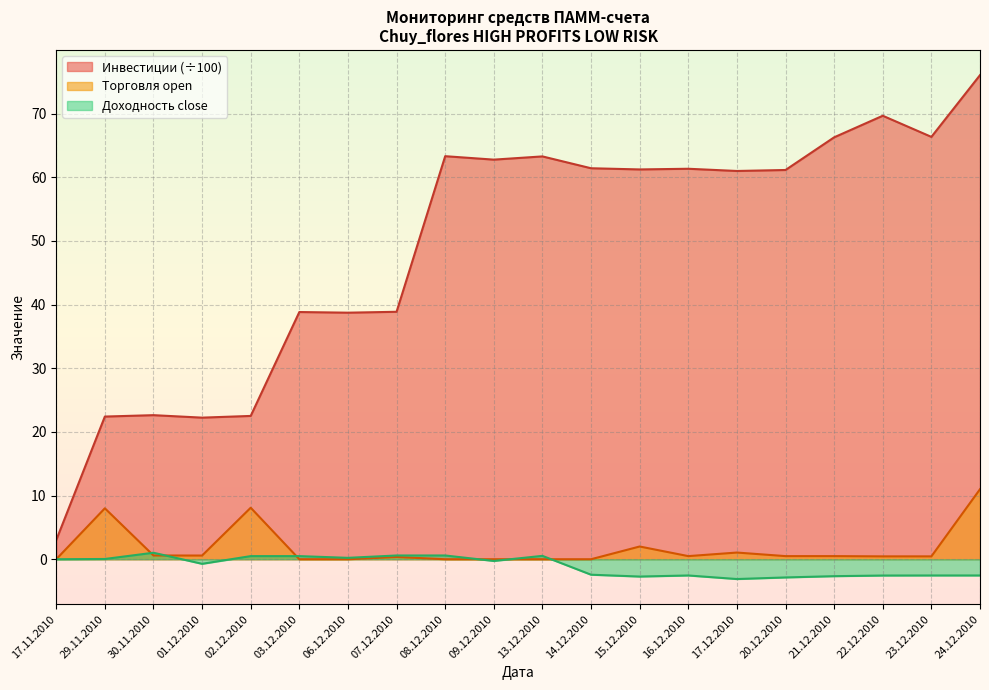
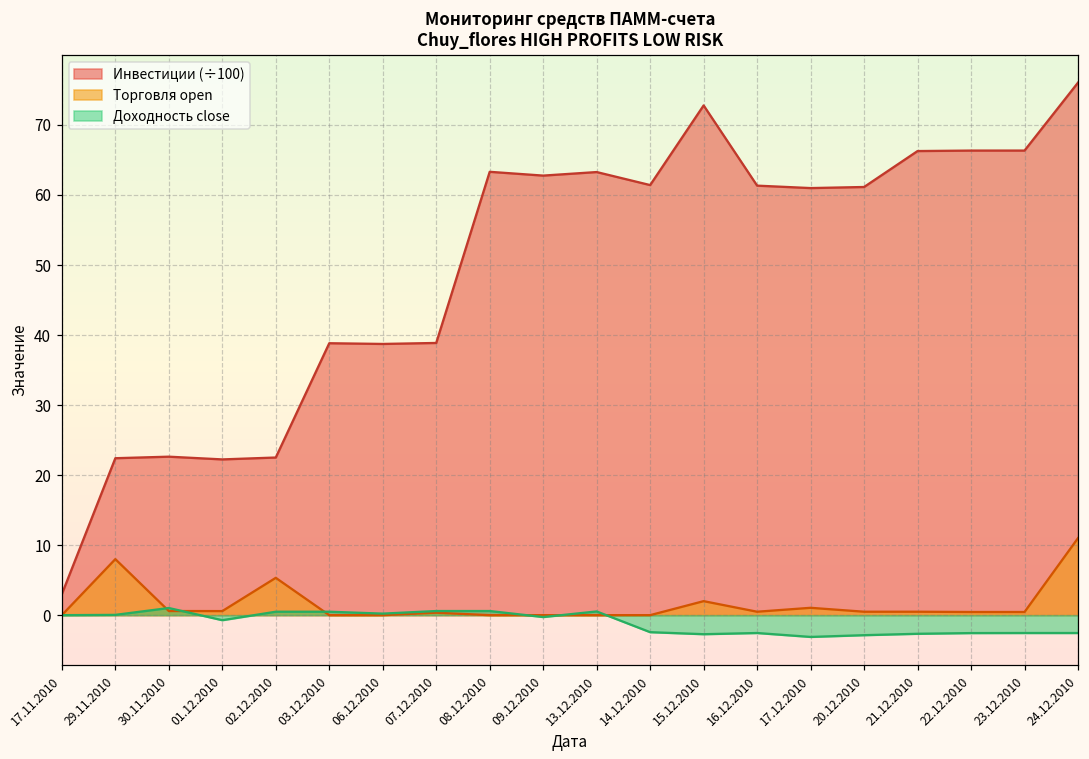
Торговля open, 02.12.2010: 8 -> 5
Инвестиции (÷100), 15.12.2010: 61 -> 73
Инвестиции (÷100), 22.12.2010: 70 -> 66
